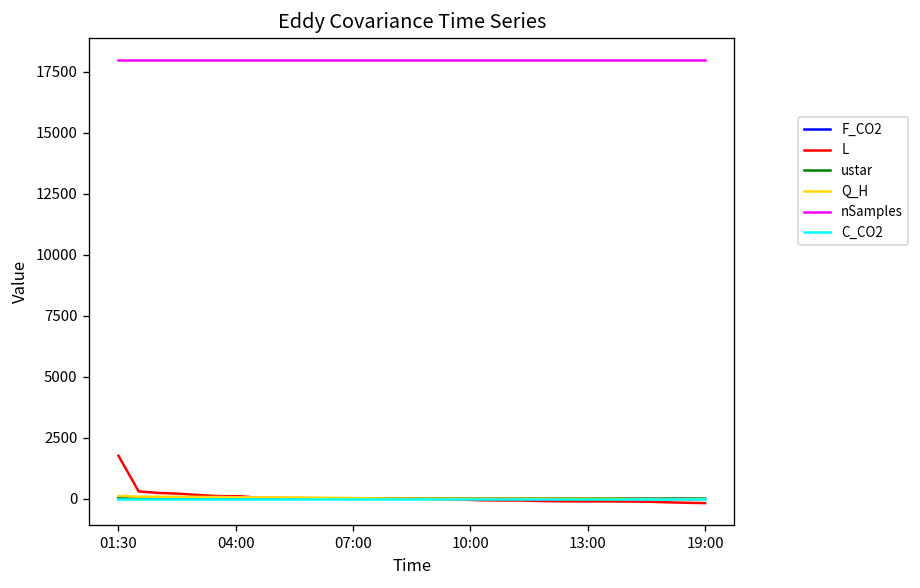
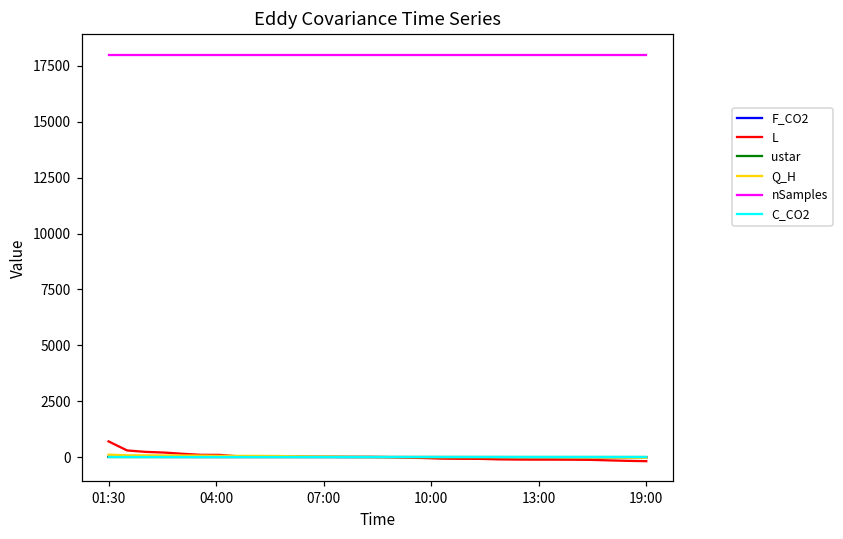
L, 01:30: 1800 -> 700
